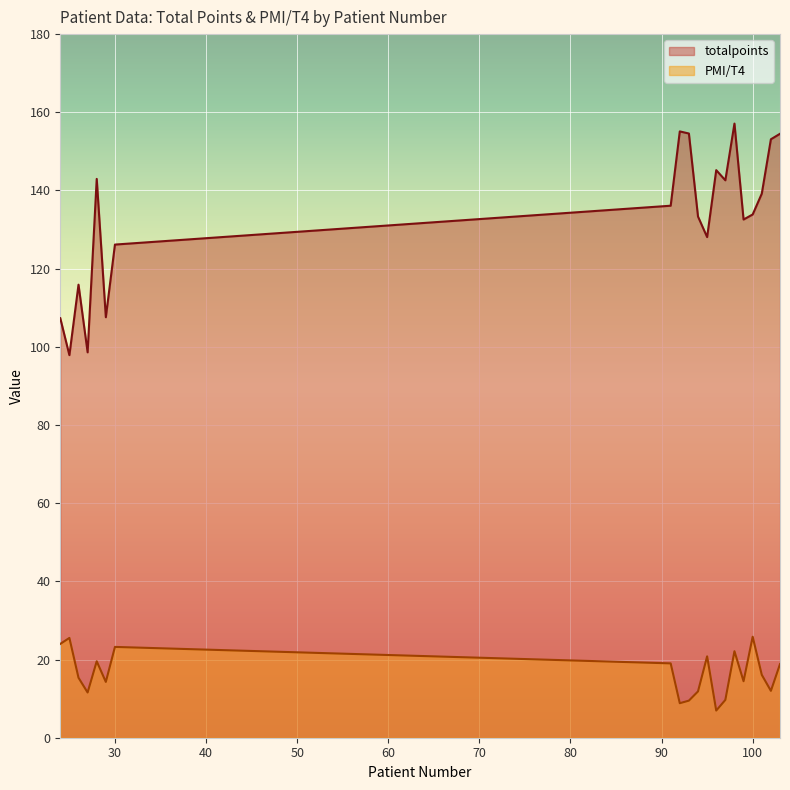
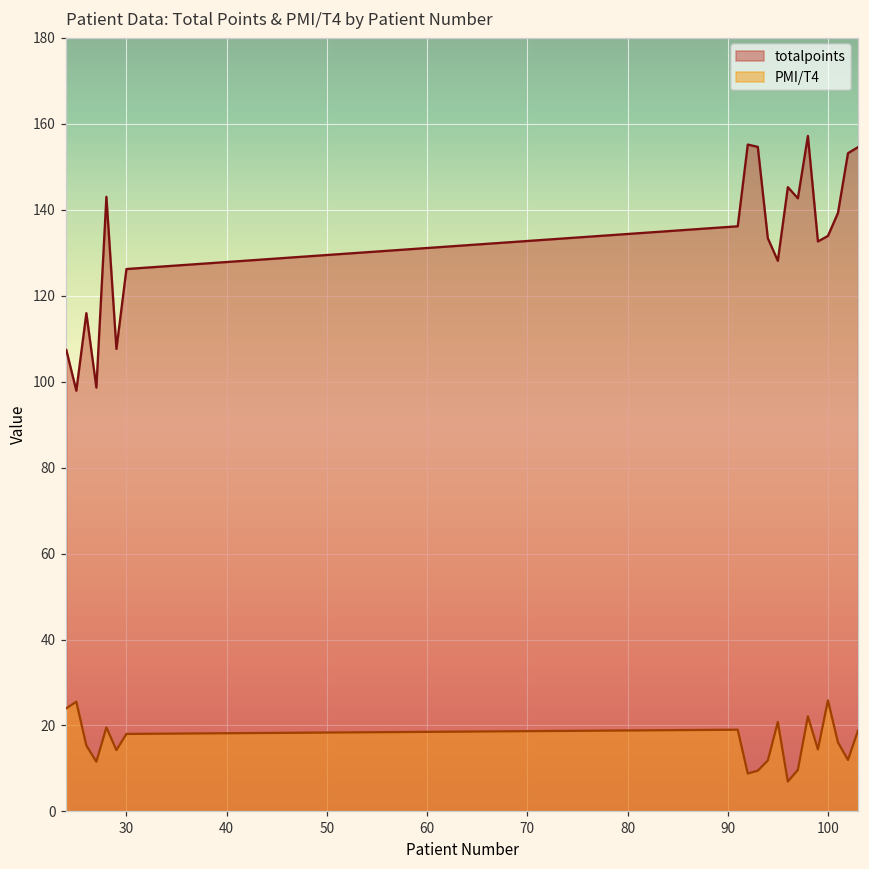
PMI/T4, 30: 23 -> 18
